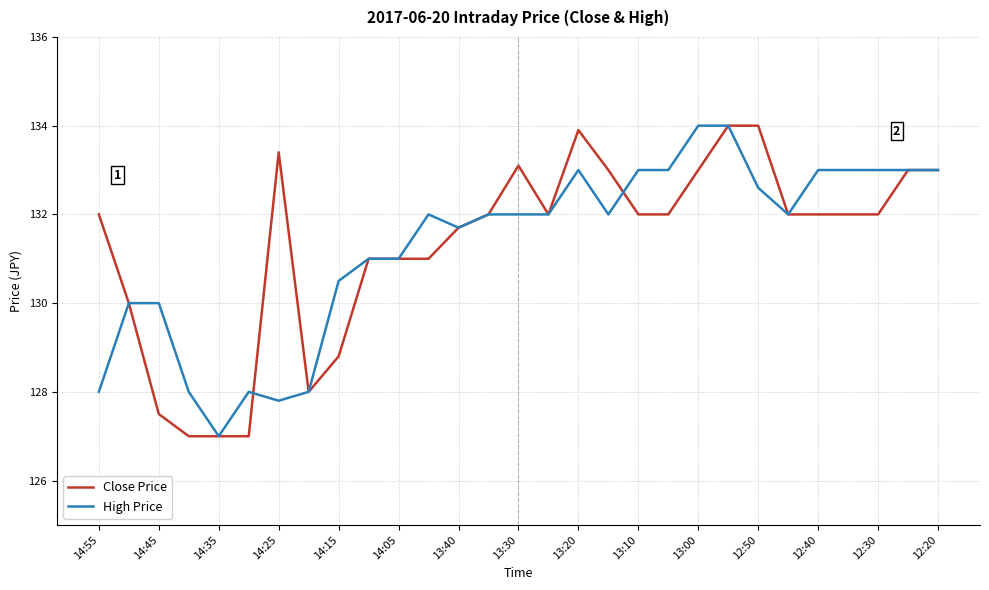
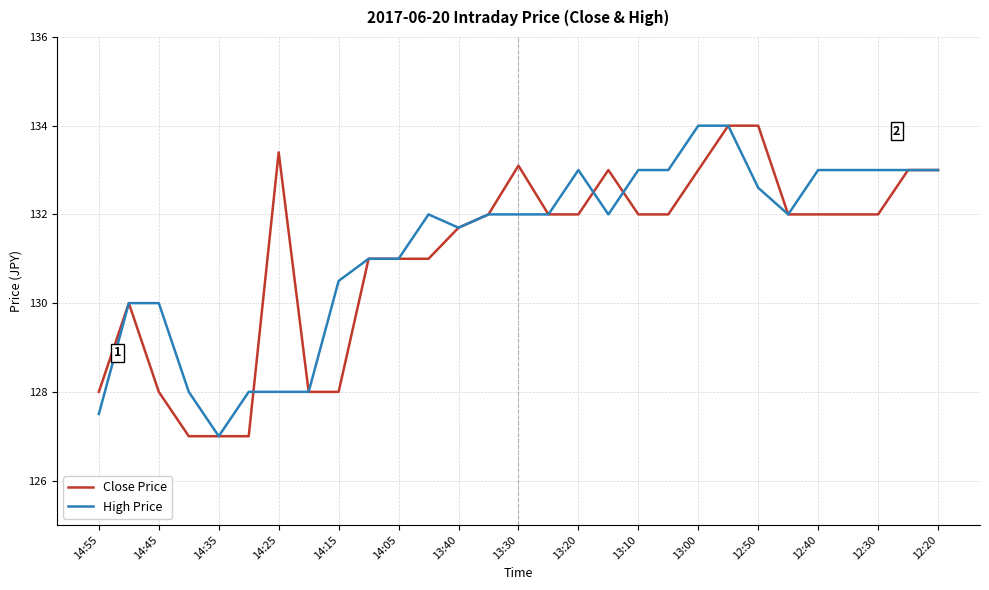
Close Price, 14:55: 132 -> 128
High Price, 14:55: 128.0 -> 127.5
Close Price, 14:45: 127.5 -> 128.0
High Price, 14:25: 127.8 -> 128.0
Close Price, 14:15: 128.8 -> 128.0
Close Price, 13:20: 133.9 -> 132.0
